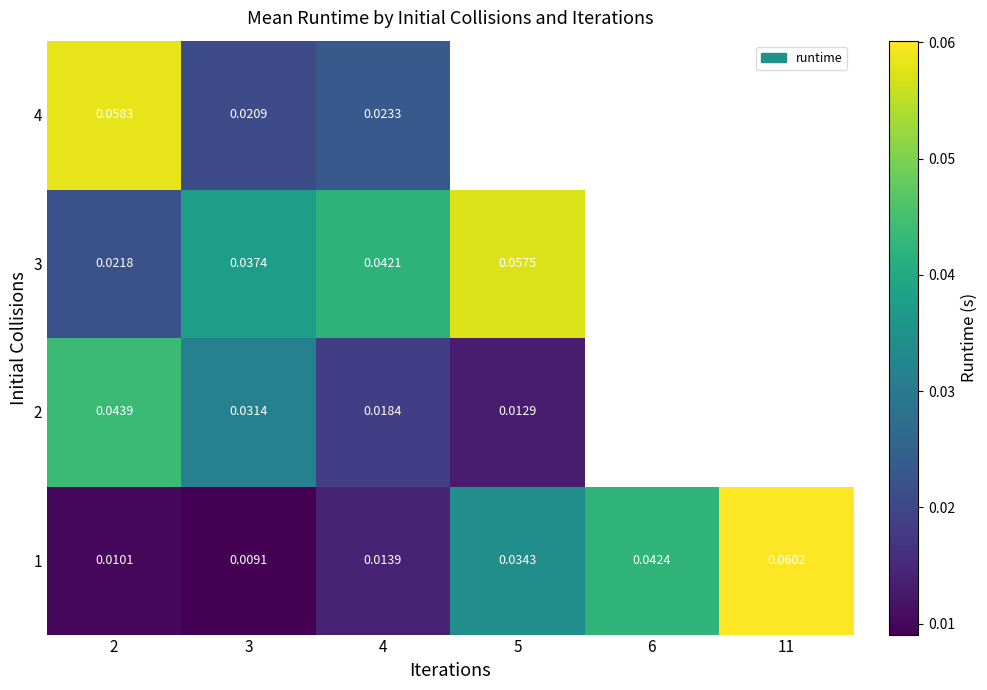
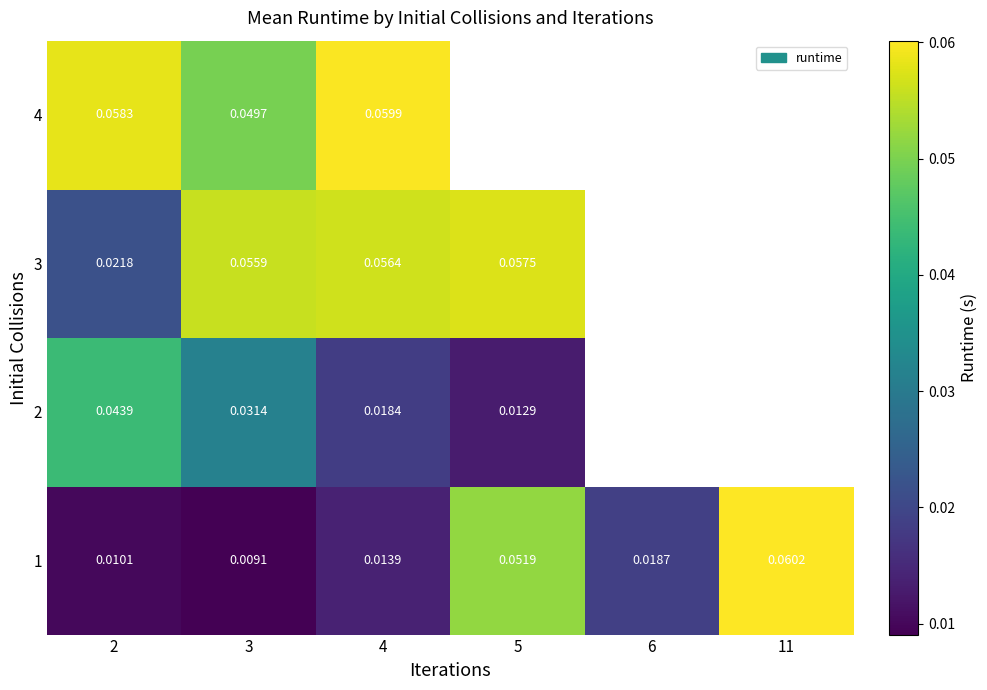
4, 3: 0.0209 -> 0.0497
4, 4: 0.0233 -> 0.0599
3, 3: 0.0374 -> 0.0559
3, 4: 0.0421 -> 0.0564
1, 5: 0.0343 -> 0.0519
1, 6: 0.0424 -> 0.0187
